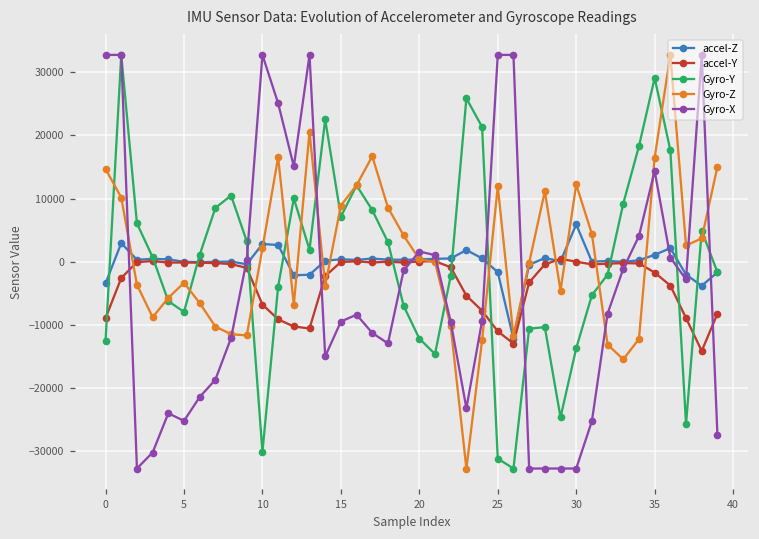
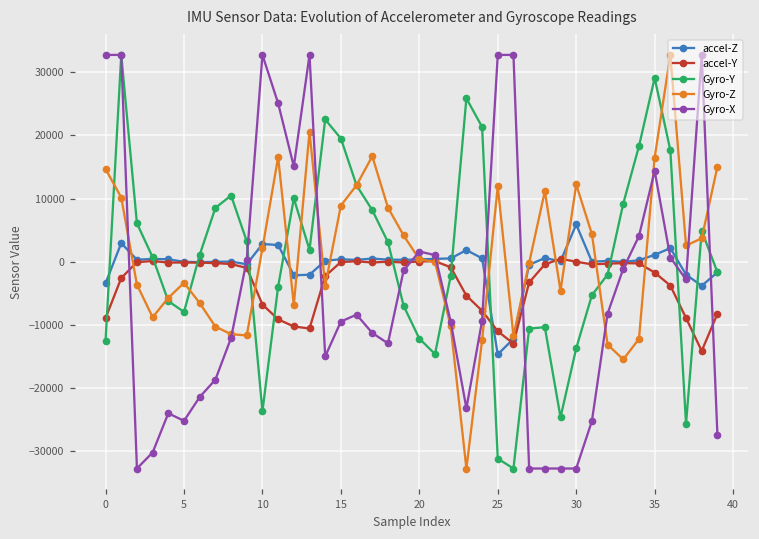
Gyro-Y, 10: -30000 -> -24000
Gyro-Y, 15: 7000 -> 20000
accel-Z, 25: -2000 -> -15000
